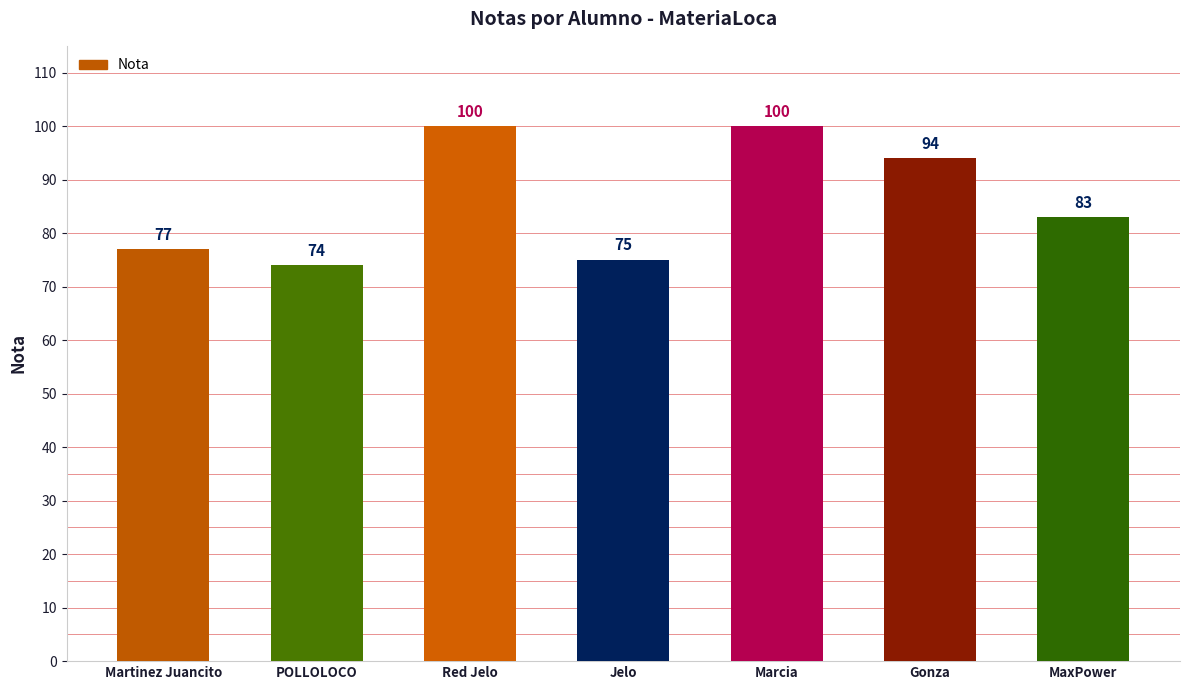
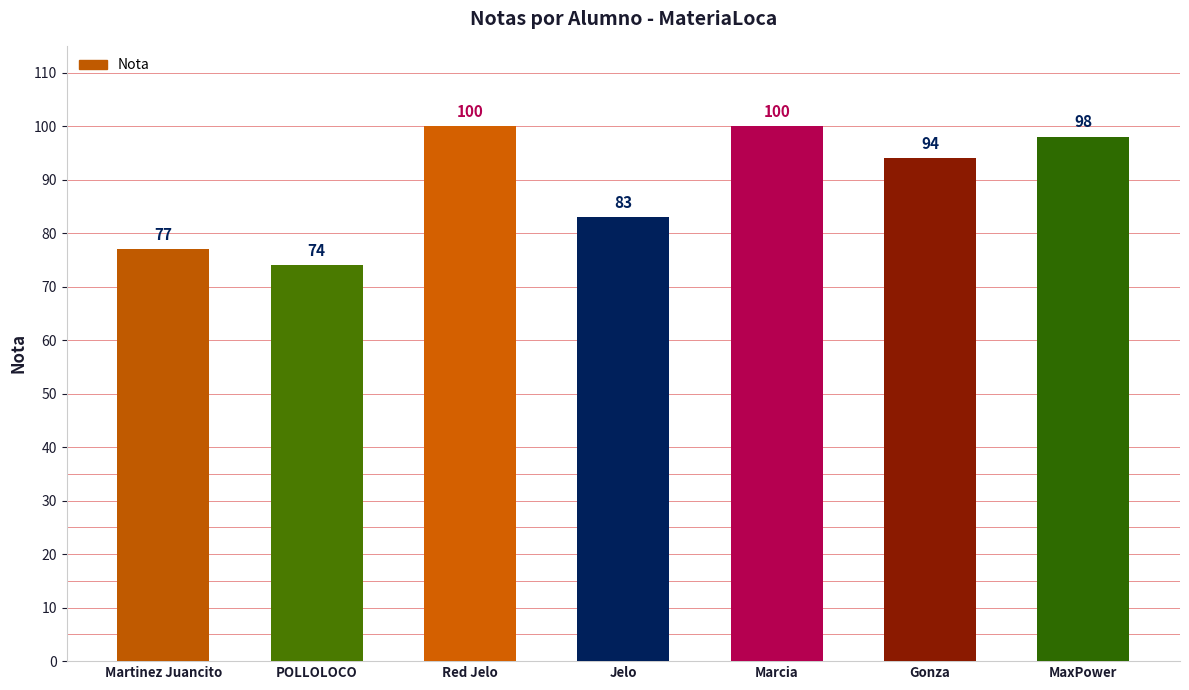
Jelo: 75 -> 83
MaxPower: 83 -> 98
